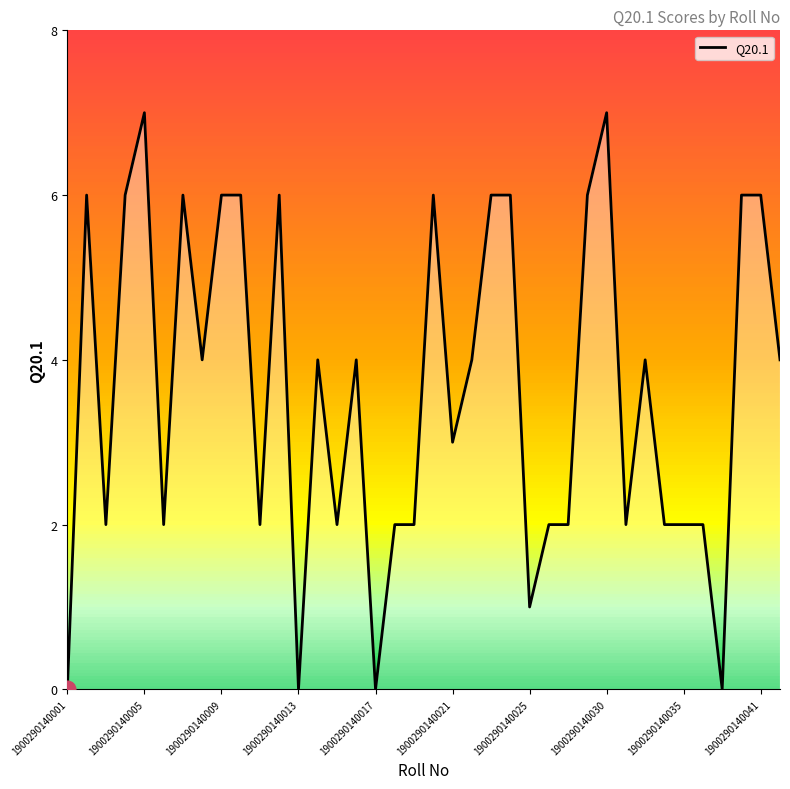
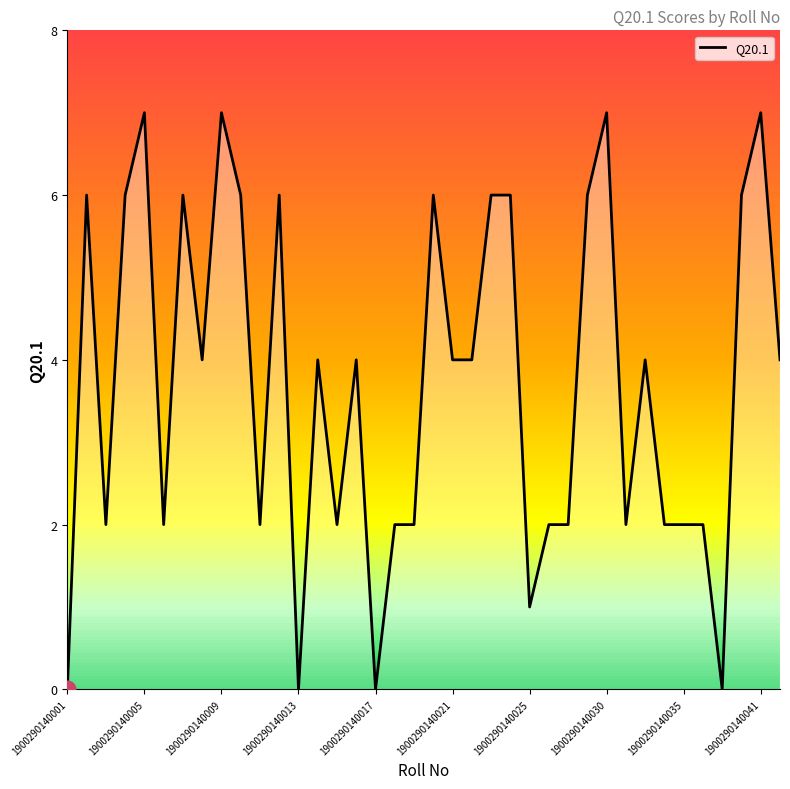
Q20.1, 1900290140009: 6 -> 7
Q20.1, 1900290140021: 3 -> 4
Q20.1, 1900290140041: 6 -> 7
